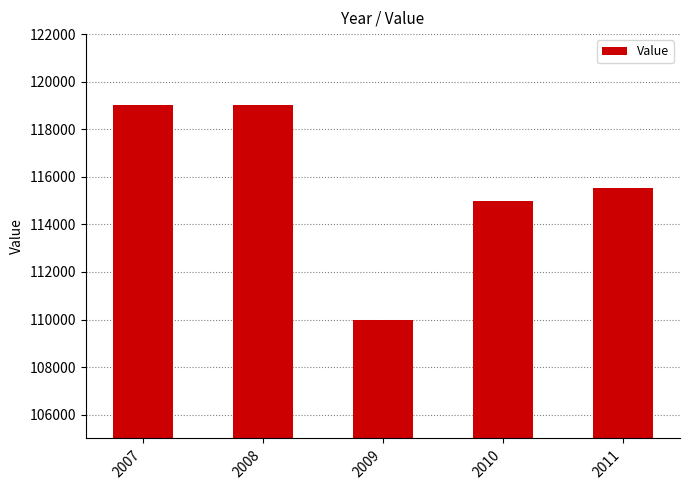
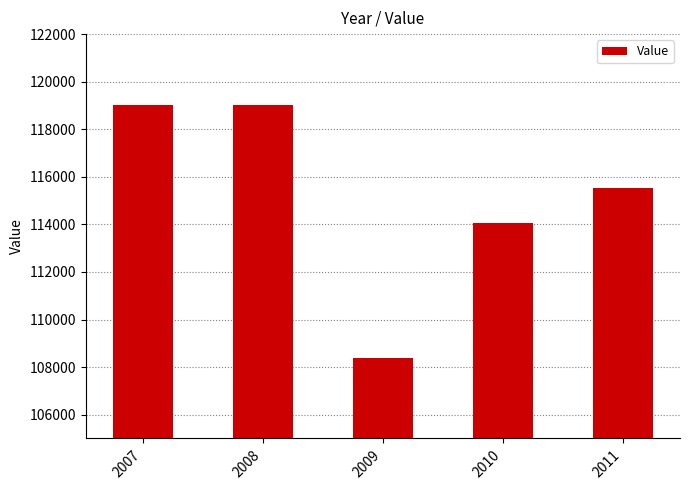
2009: 110000 -> 108400
2010: 115000 -> 114100
